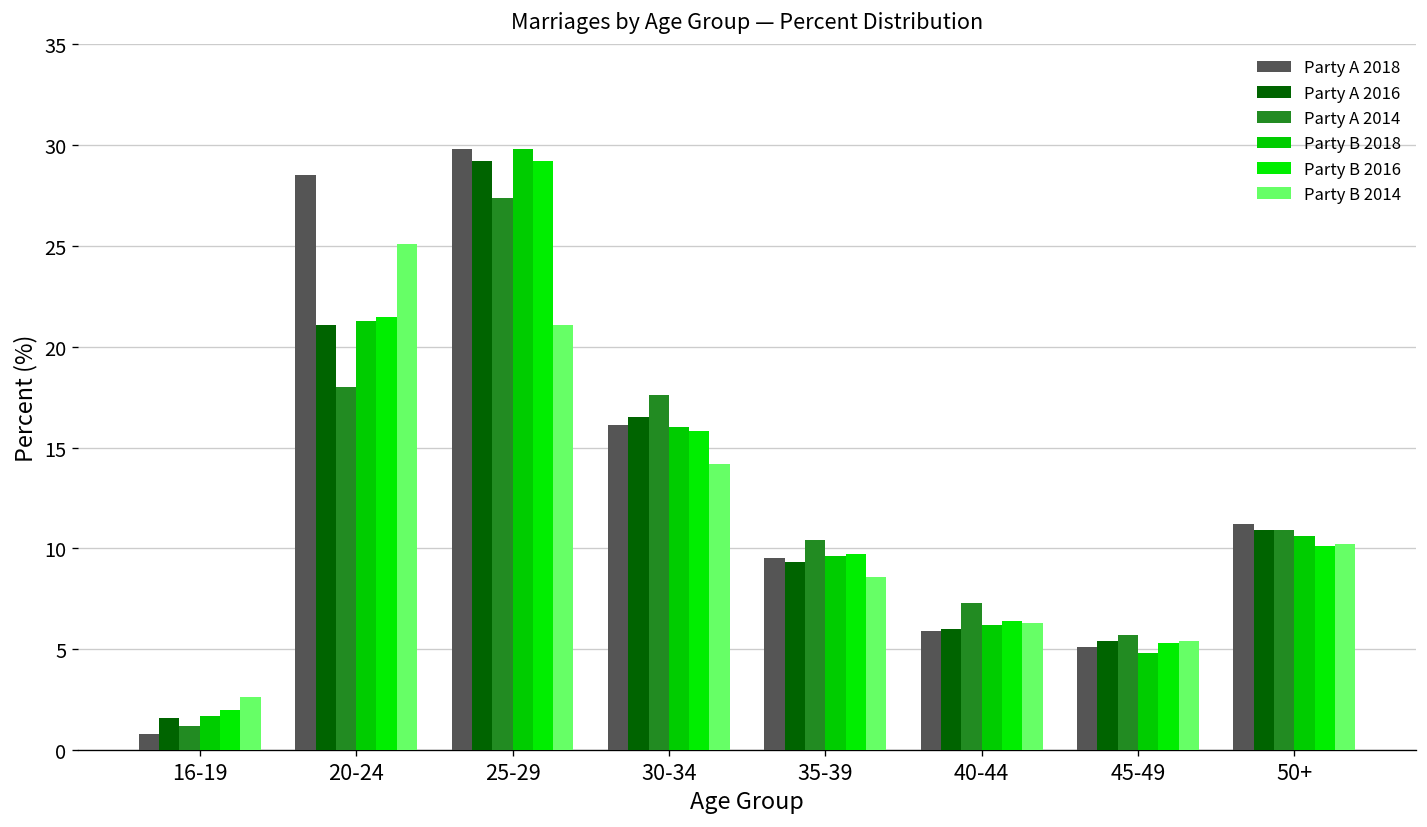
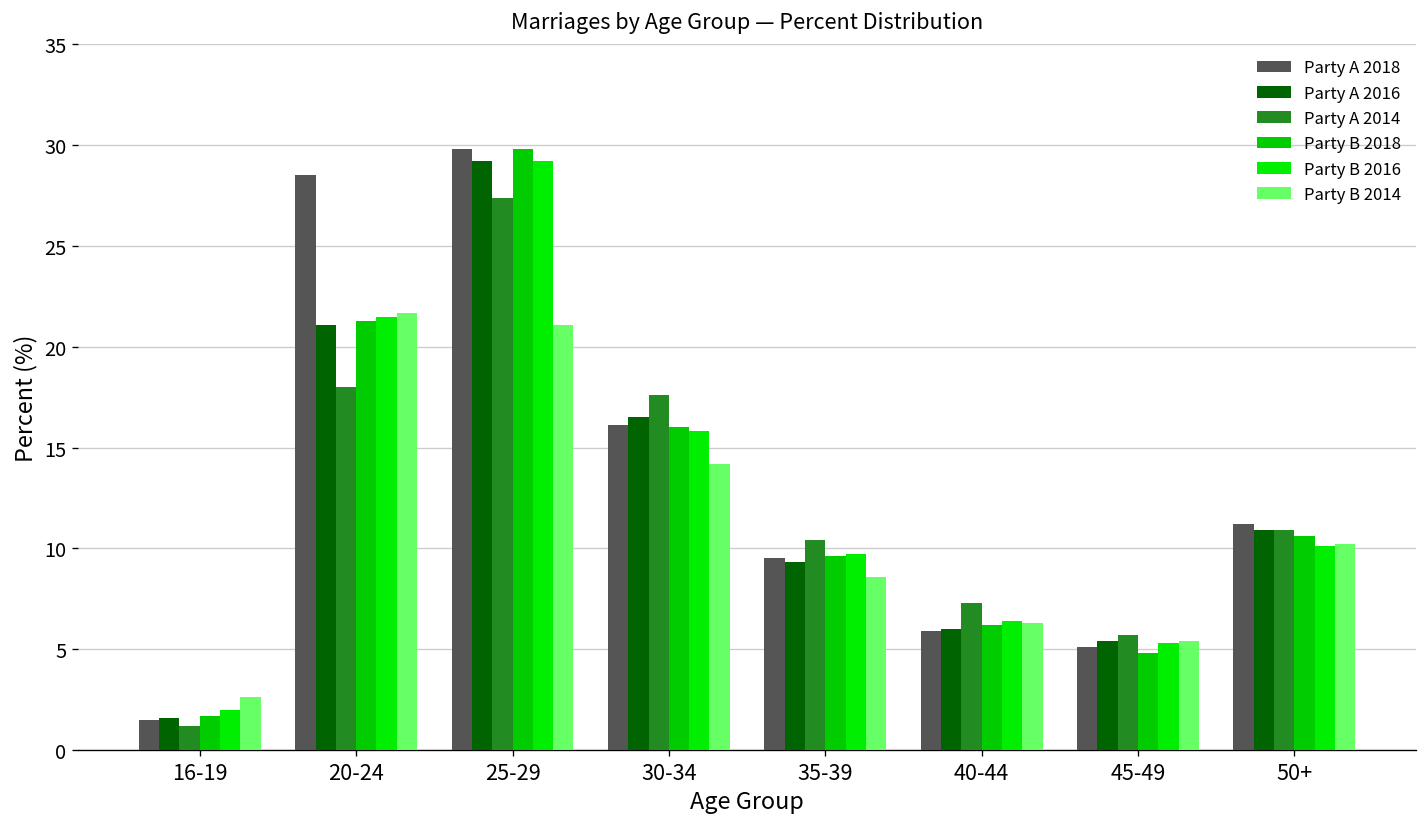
Party A 2018, 16-19: 0.8 -> 1.5
Party B 2014, 20-24: 25.1 -> 21.7
